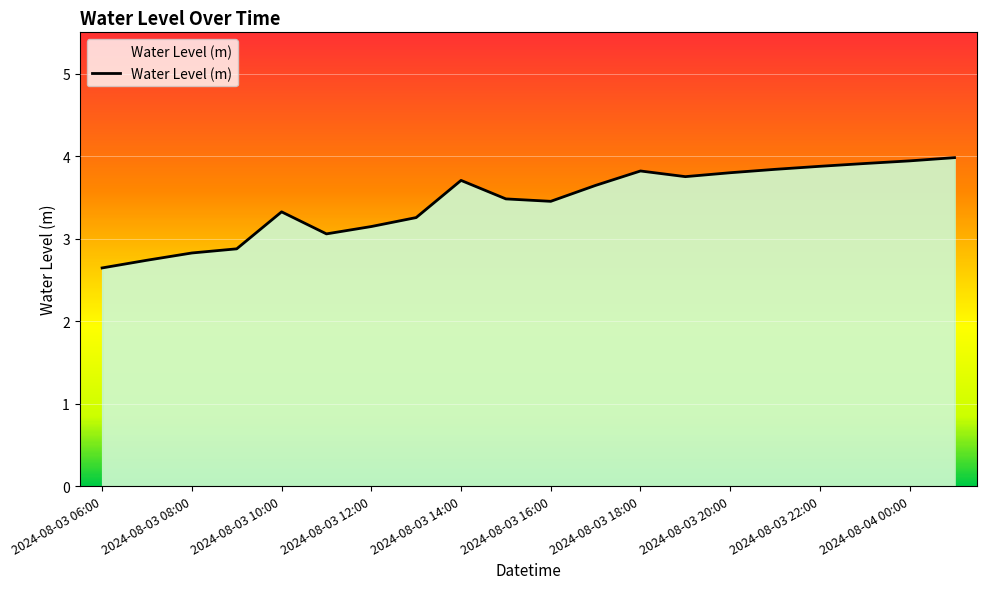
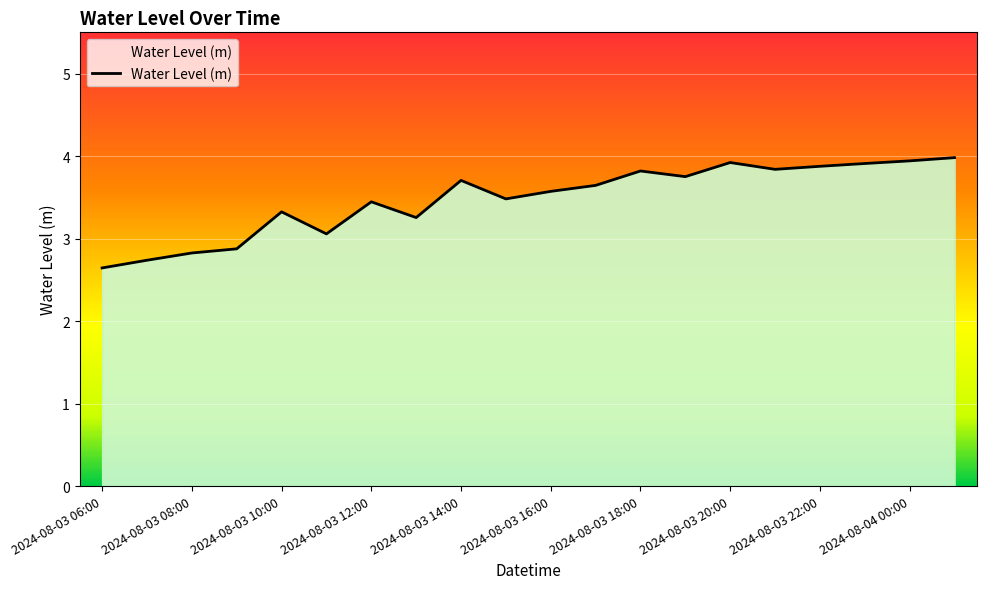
2024-08-03 12:00: 3.1 -> 3.4
2024-08-03 16:00: 3.5 -> 3.6
2024-08-03 20:00: 3.8 -> 3.9
